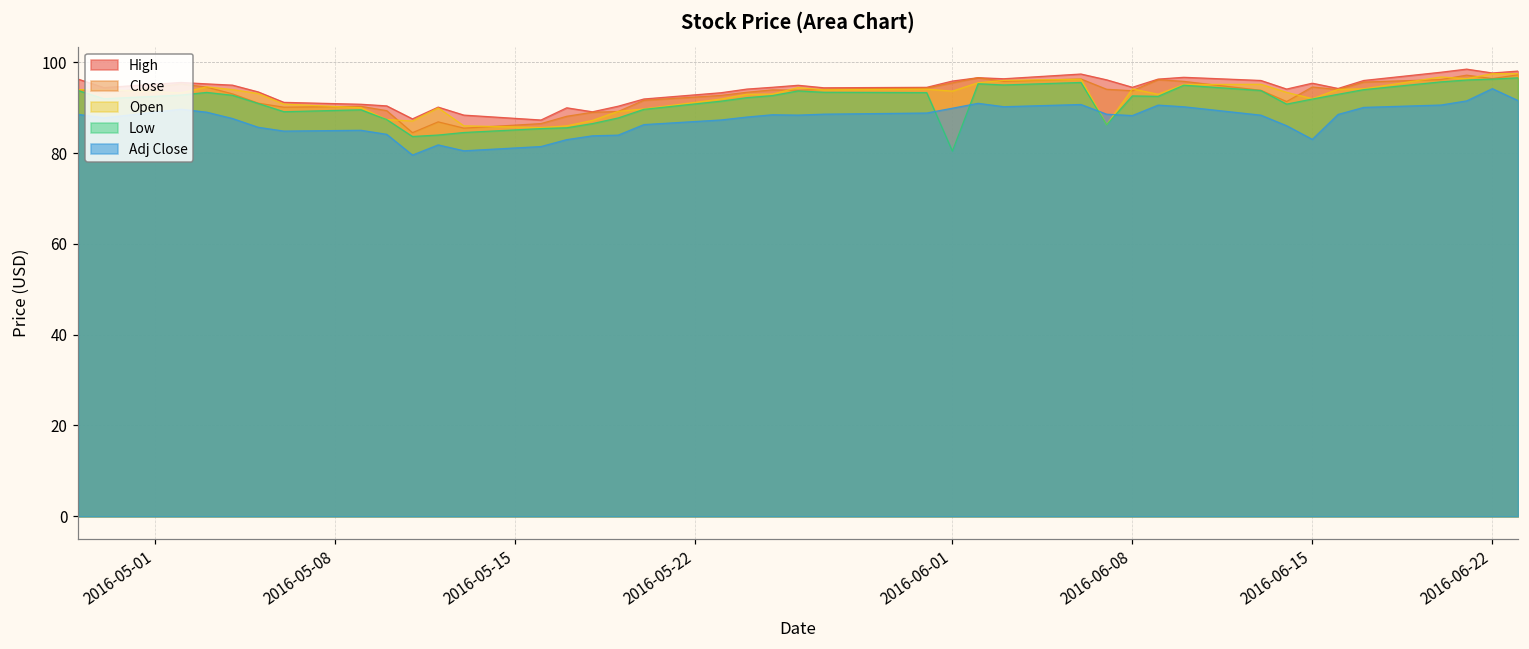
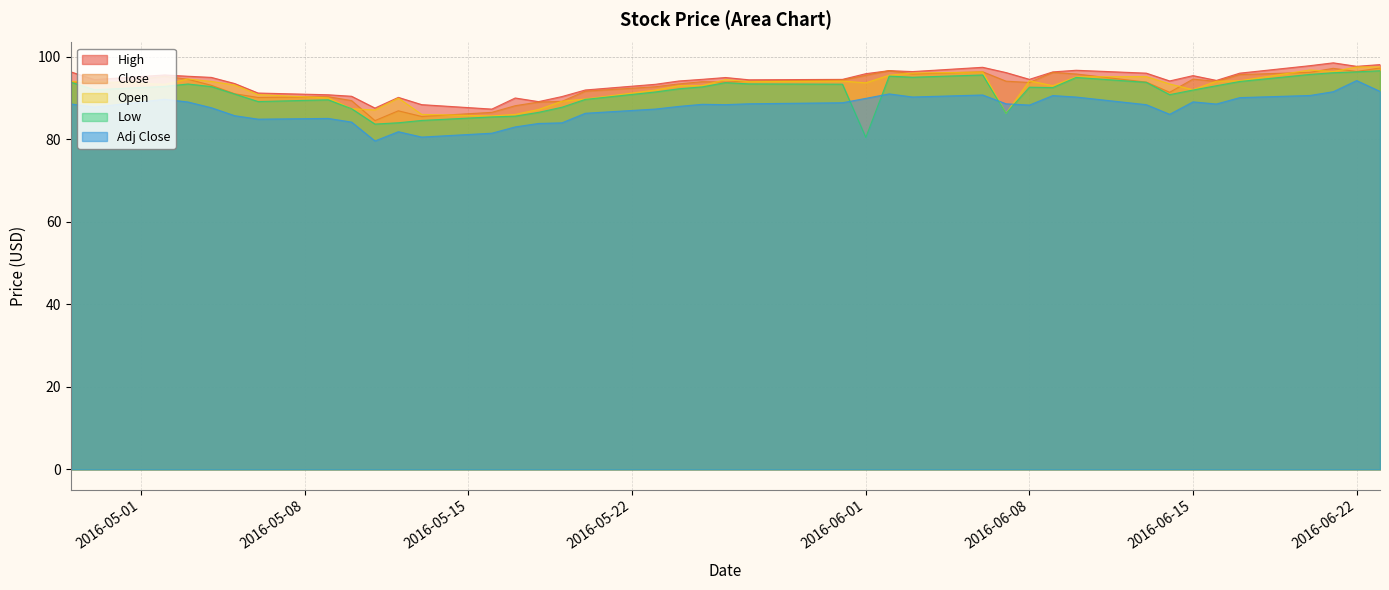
Adj Close, 2016-06-15: 83 -> 89
